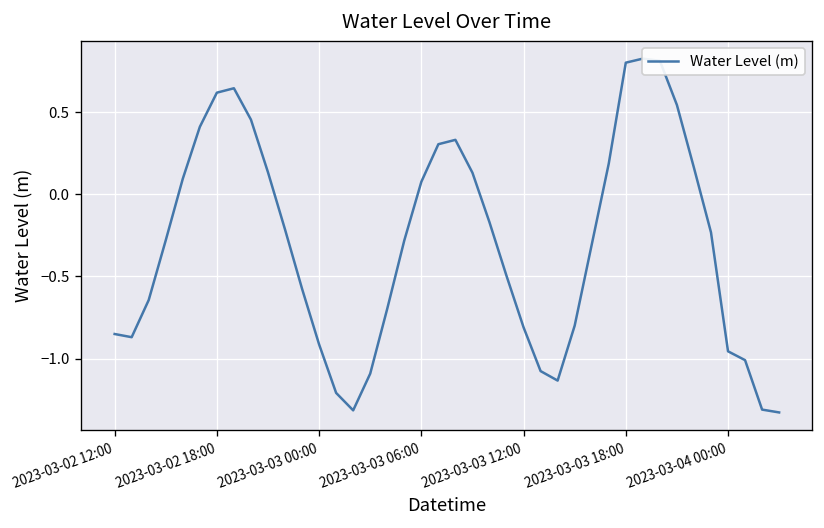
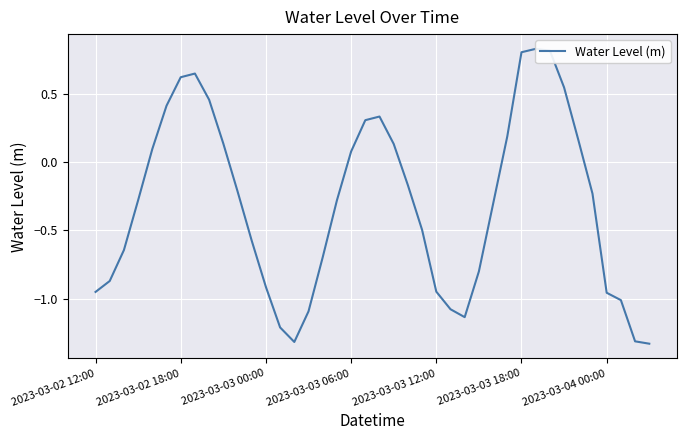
2023-03-02 12:00: -0.85 -> -0.95
2023-03-03 12:00: -0.81 -> -0.95
